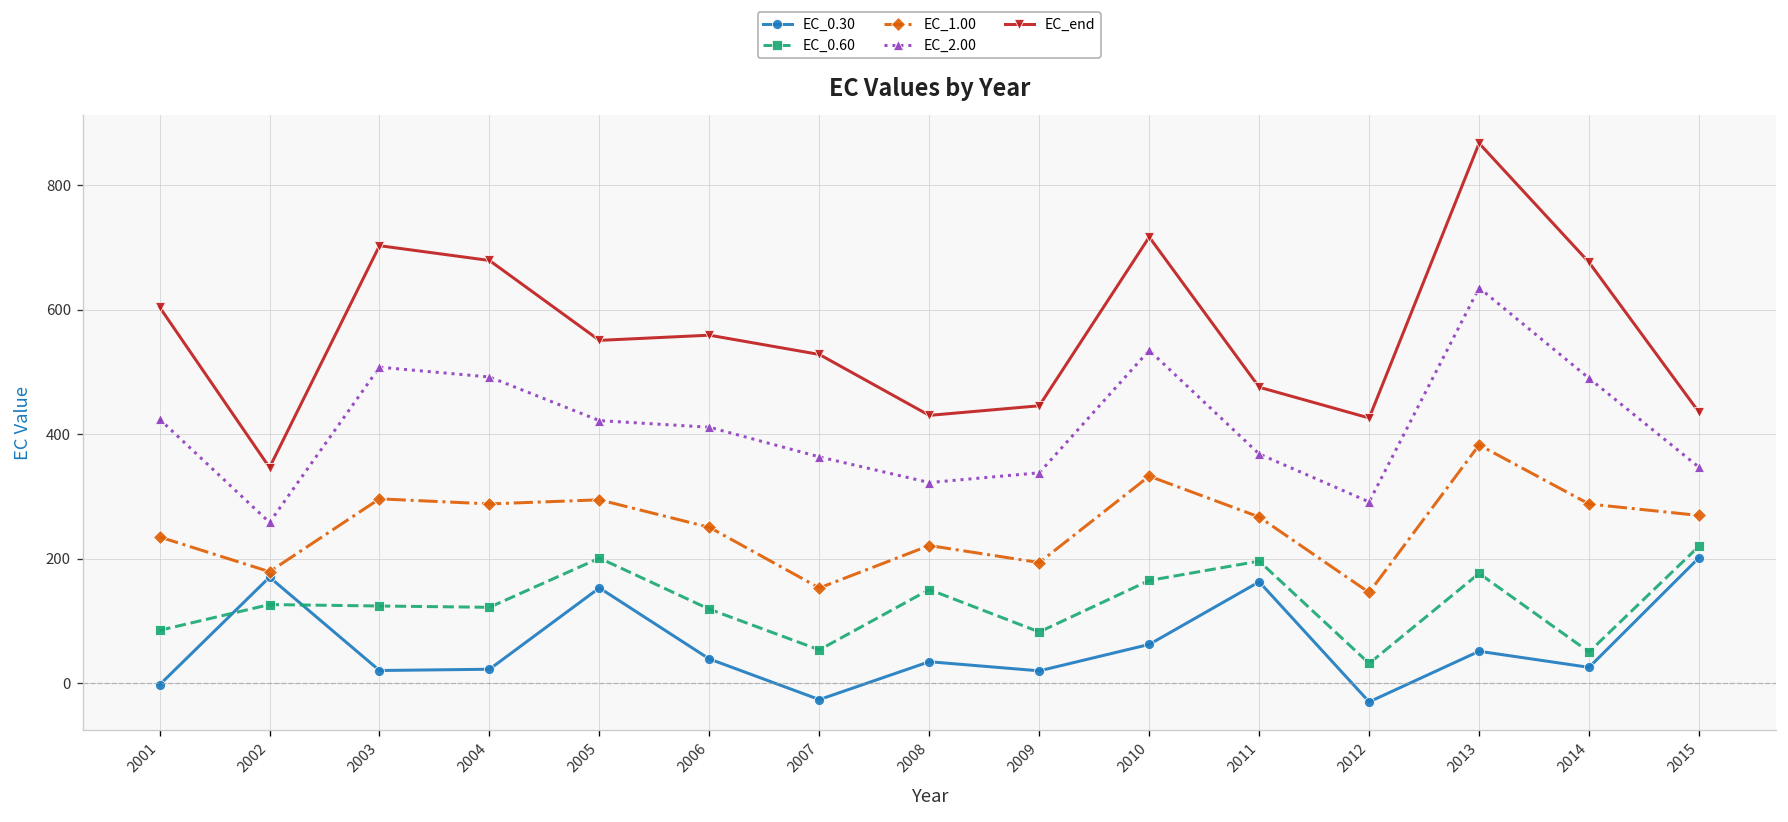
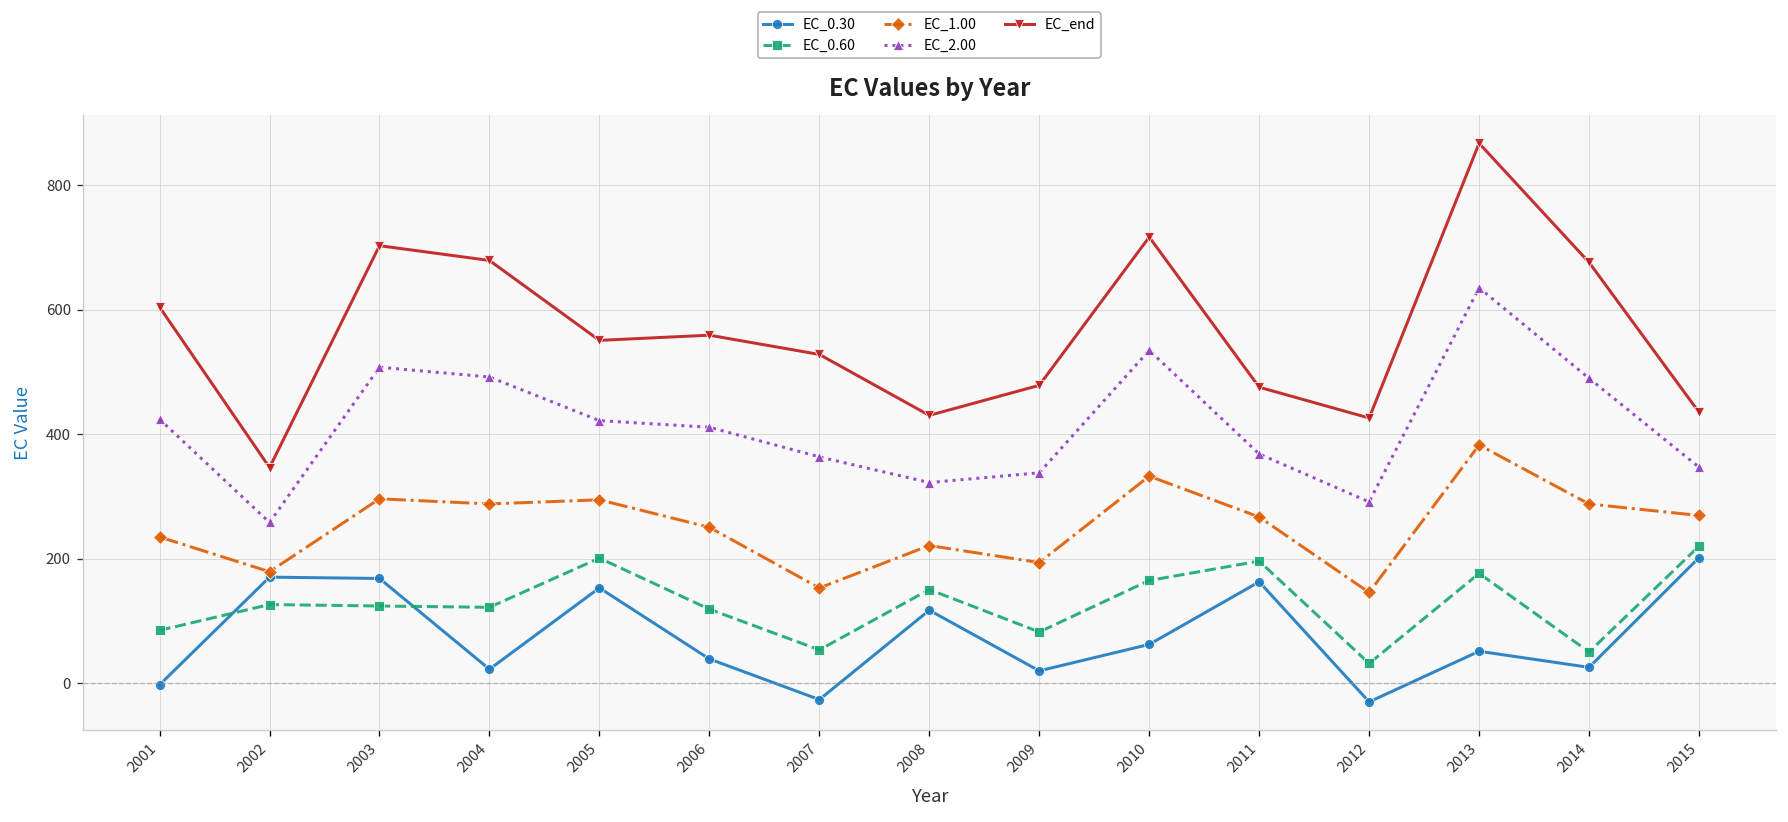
EC_0.30, 2003: 20 -> 170
EC_0.30, 2008: 30 -> 120
EC_end, 2009: 450 -> 480
